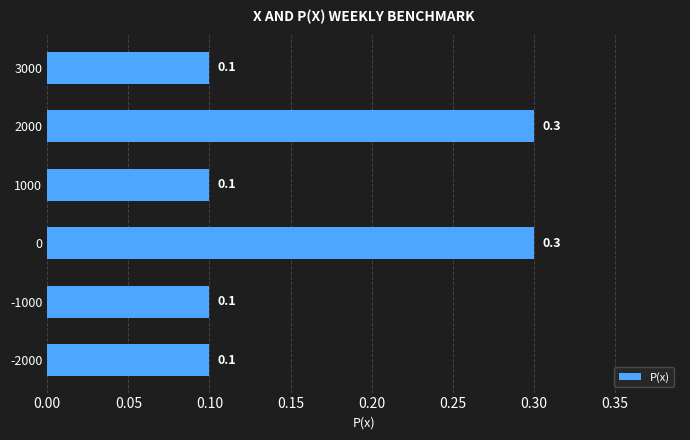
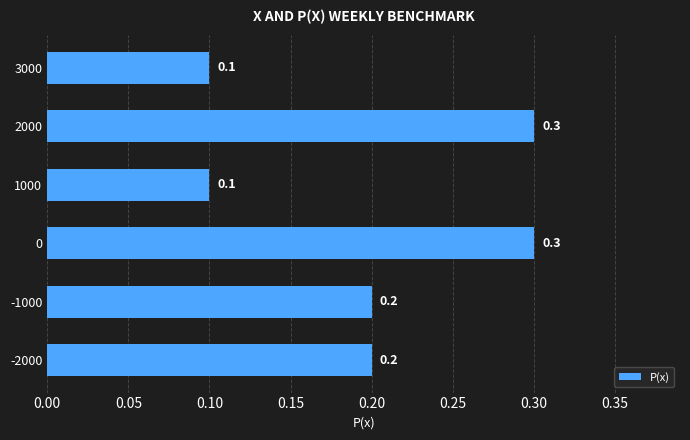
-1000: 0.1 -> 0.2
-2000: 0.1 -> 0.2
